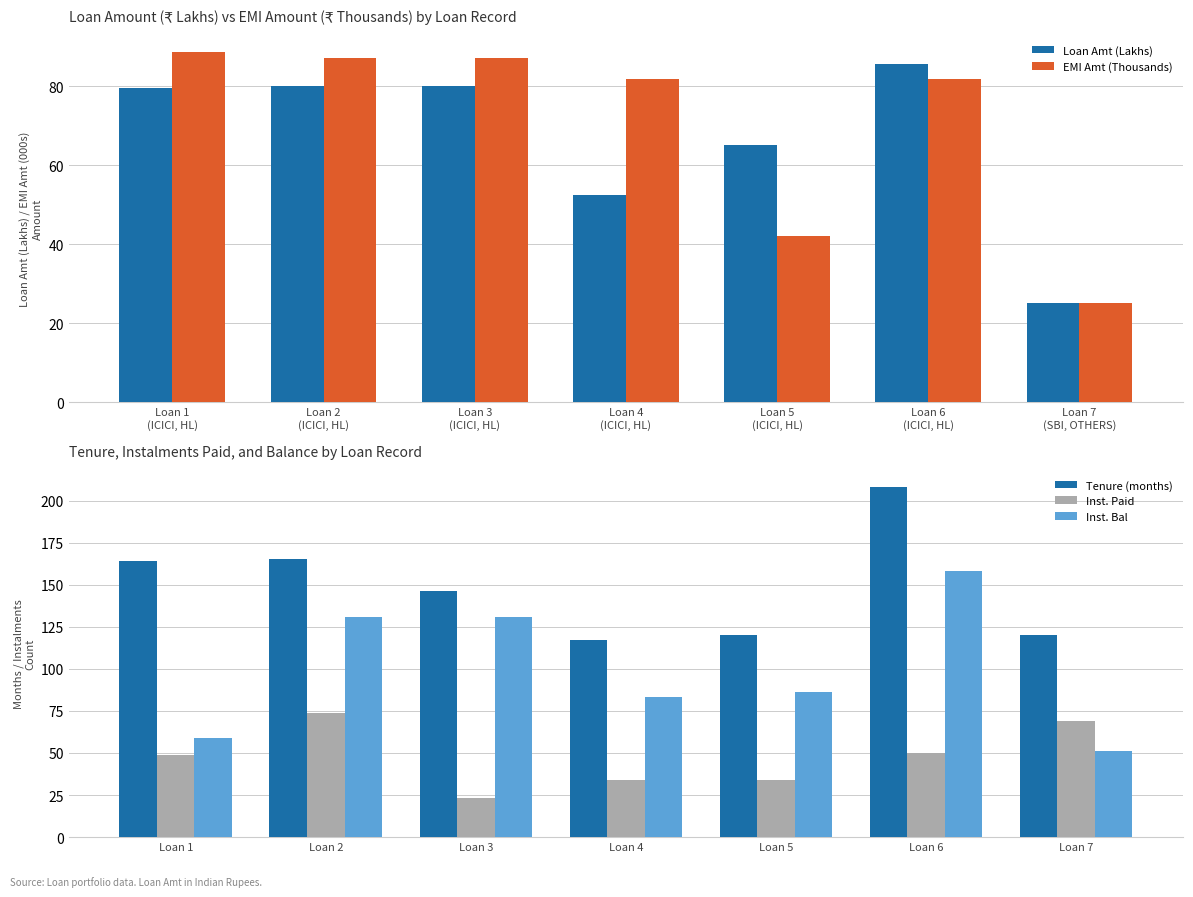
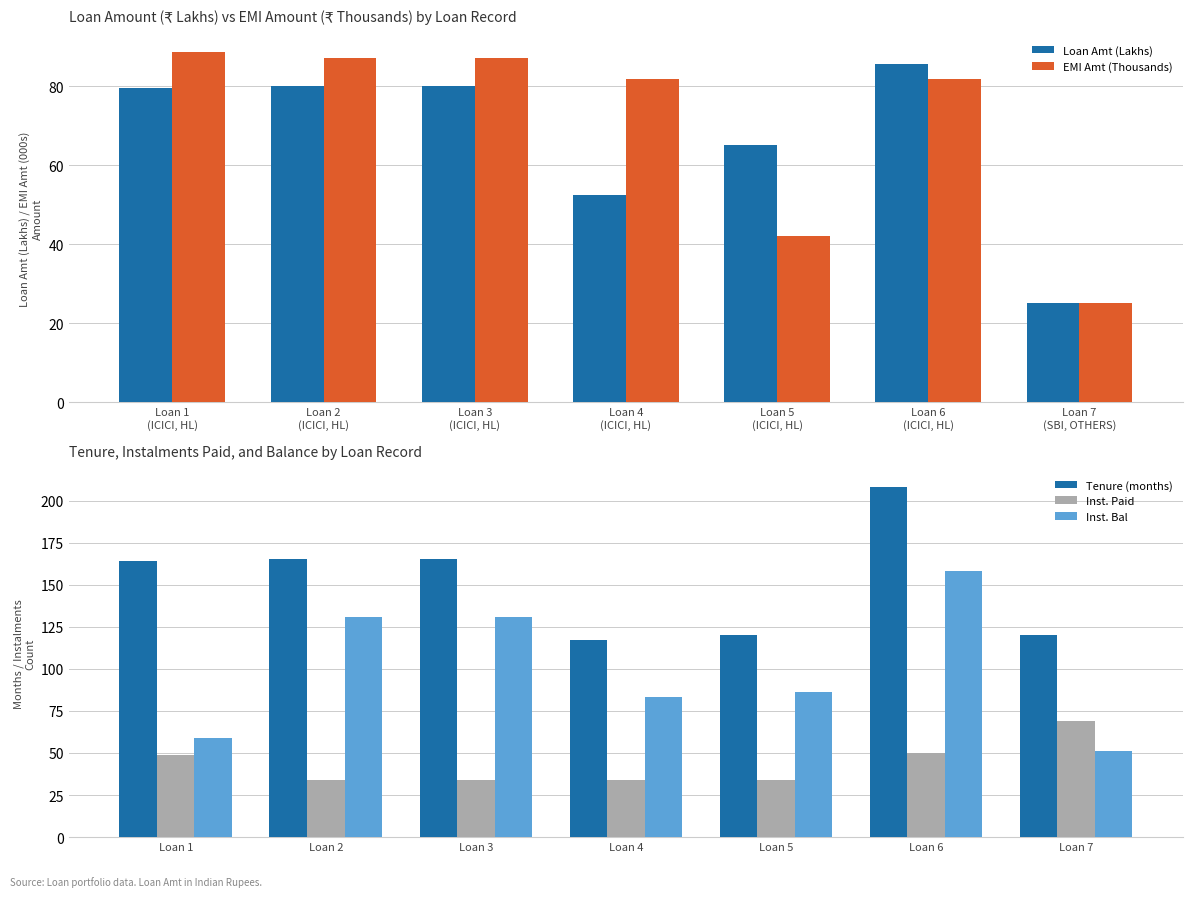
Tenure, Instalments Paid, and Balance by Loan Record, Inst. Paid, Loan 2: 74 -> 34
Tenure, Instalments Paid, and Balance by Loan Record, Tenure (months), Loan 3: 146 -> 165
Tenure, Instalments Paid, and Balance by Loan Record, Inst. Paid, Loan 3: 23 -> 34
